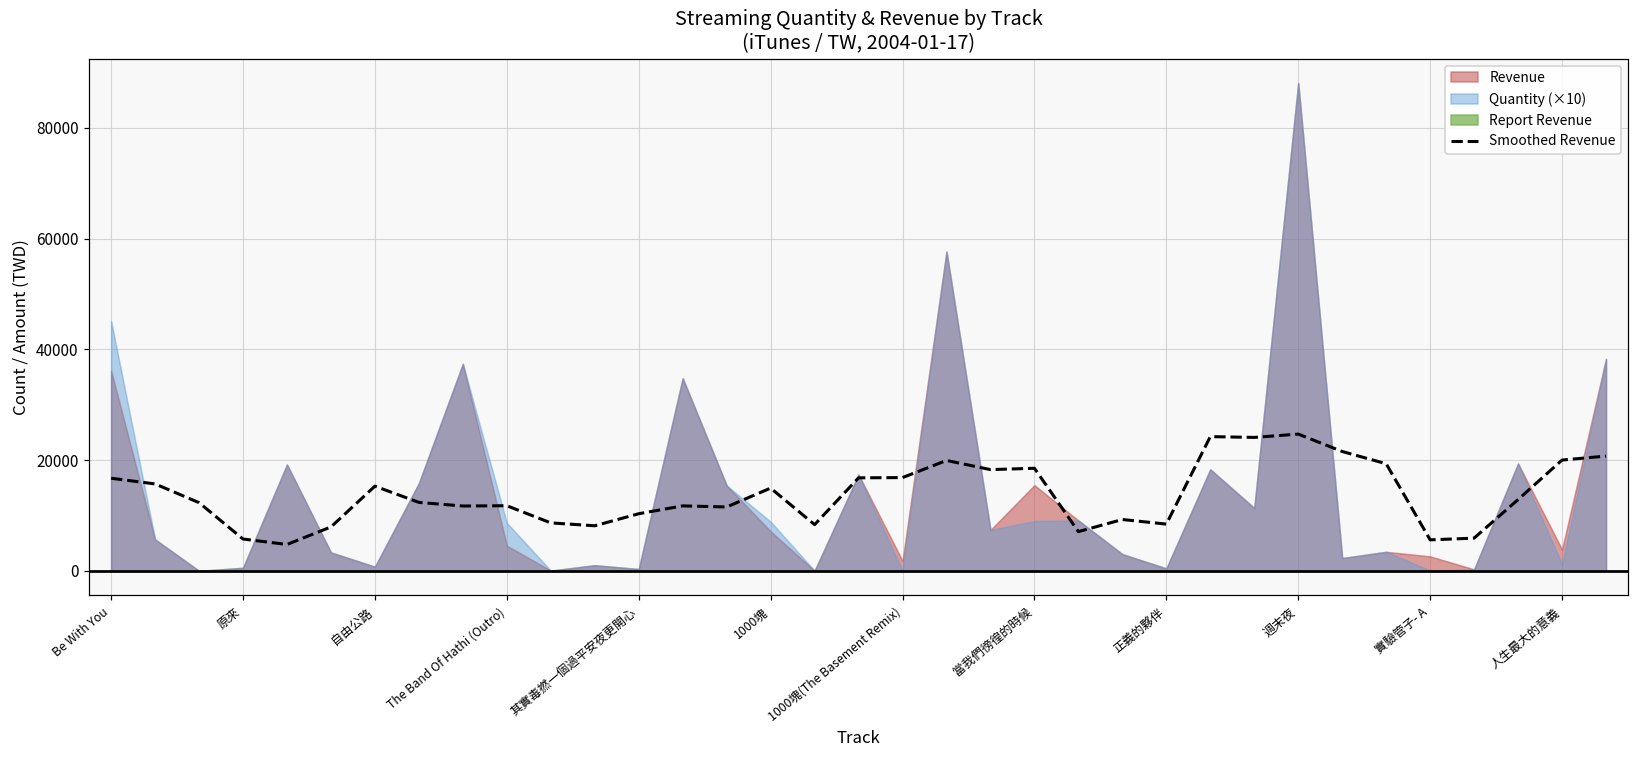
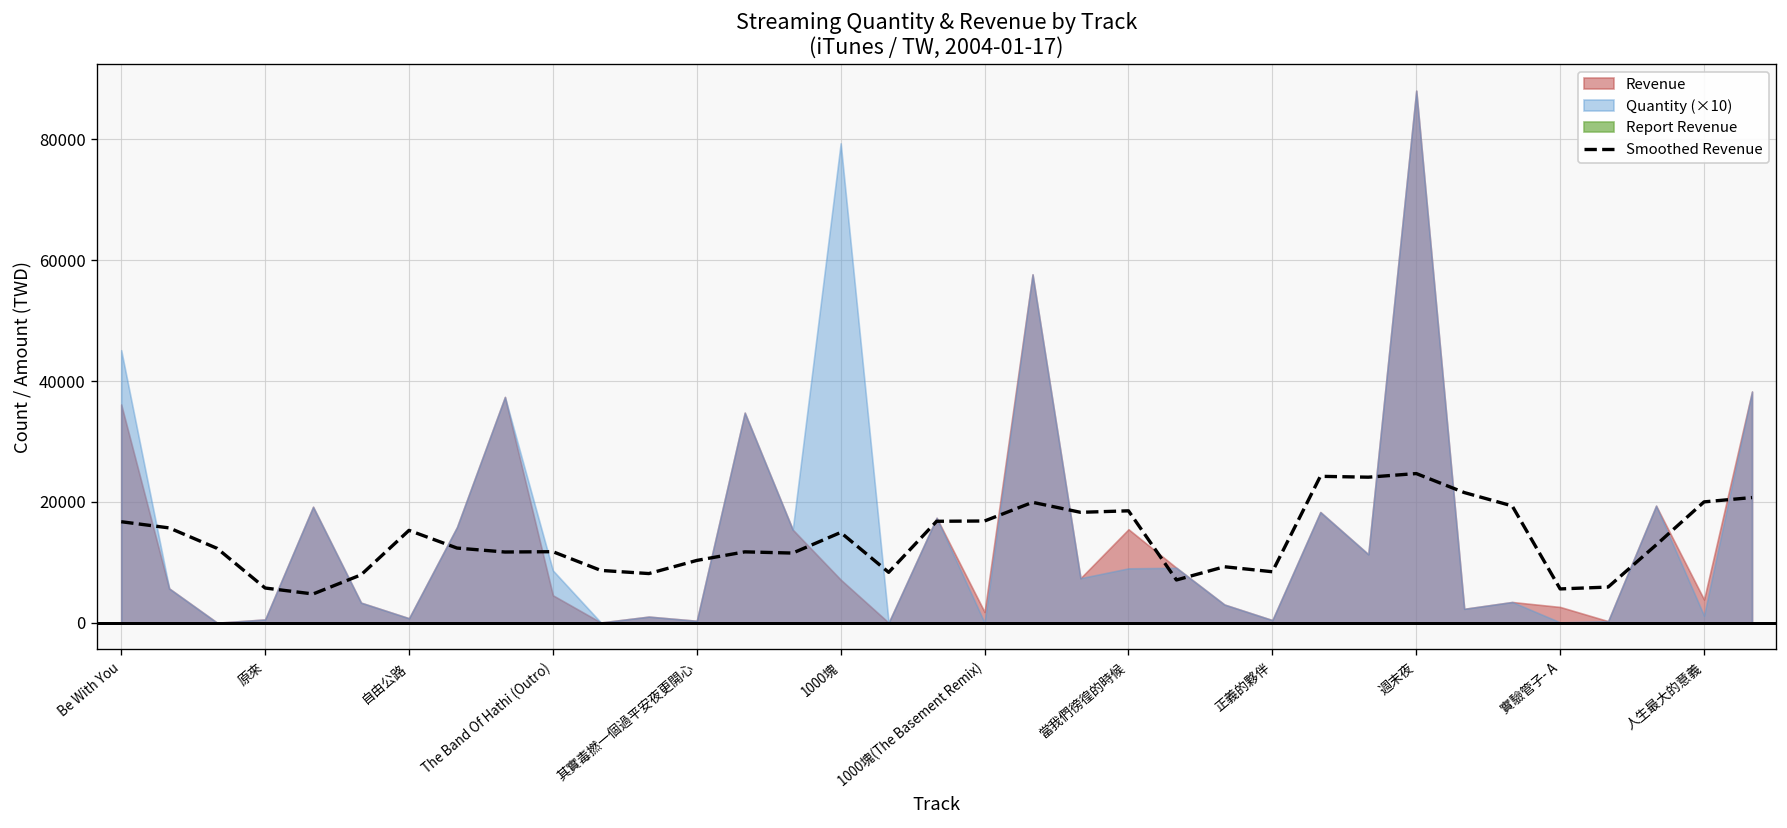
Quantity (×10), 1000塊: 9000 -> 79000
